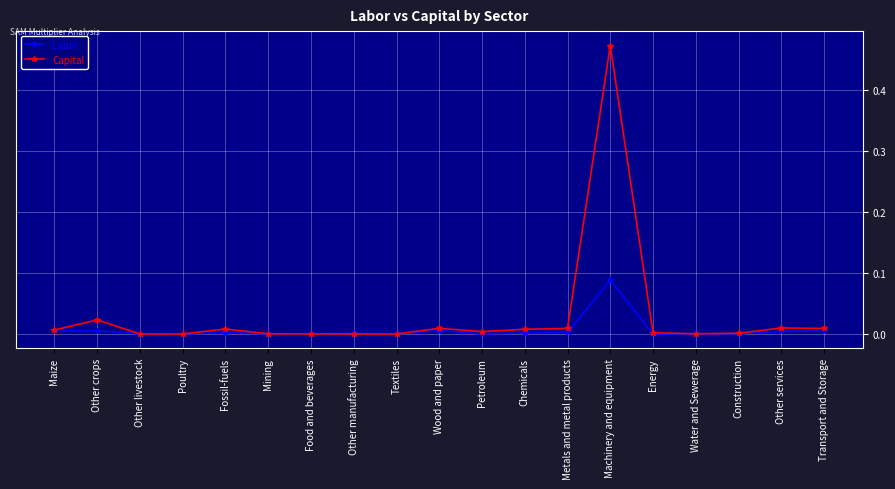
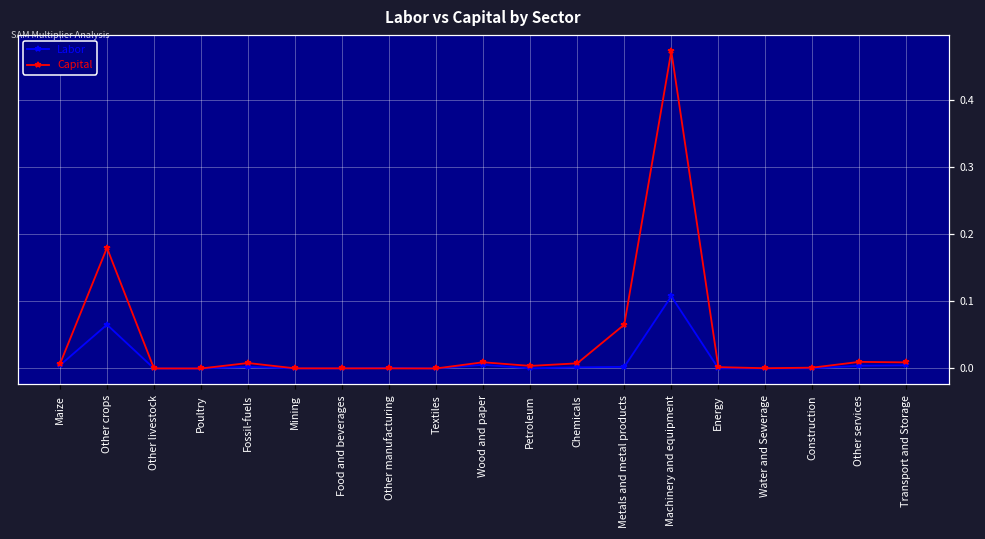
Labor, Other crops: 0.01 -> 0.07
Capital, Other crops: 0.02 -> 0.18
Capital, Metals and metal products: 0.01 -> 0.07
Labor, Machinery and equipment: 0.09 -> 0.11
